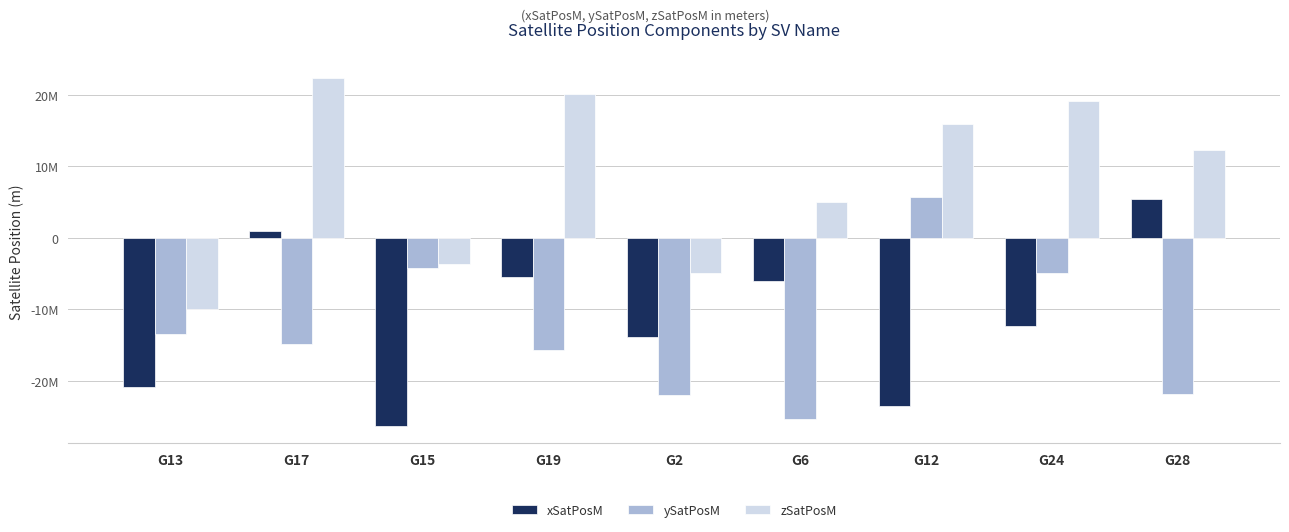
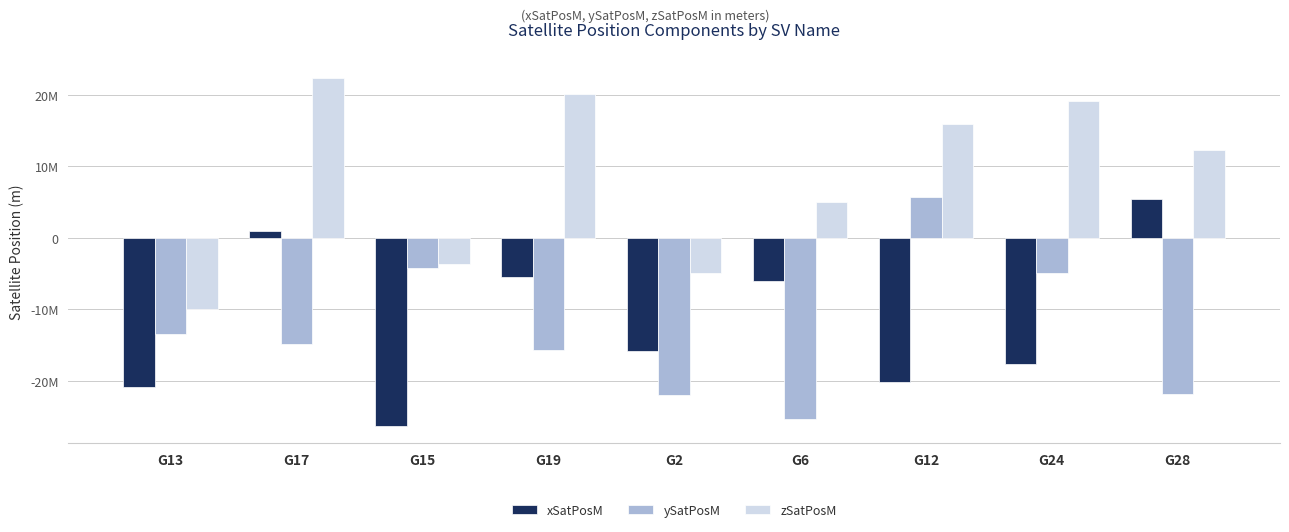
xSatPosM, G2: -14000000 -> -16000000
xSatPosM, G12: -24000000 -> -20000000
xSatPosM, G24: -12000000 -> -18000000
